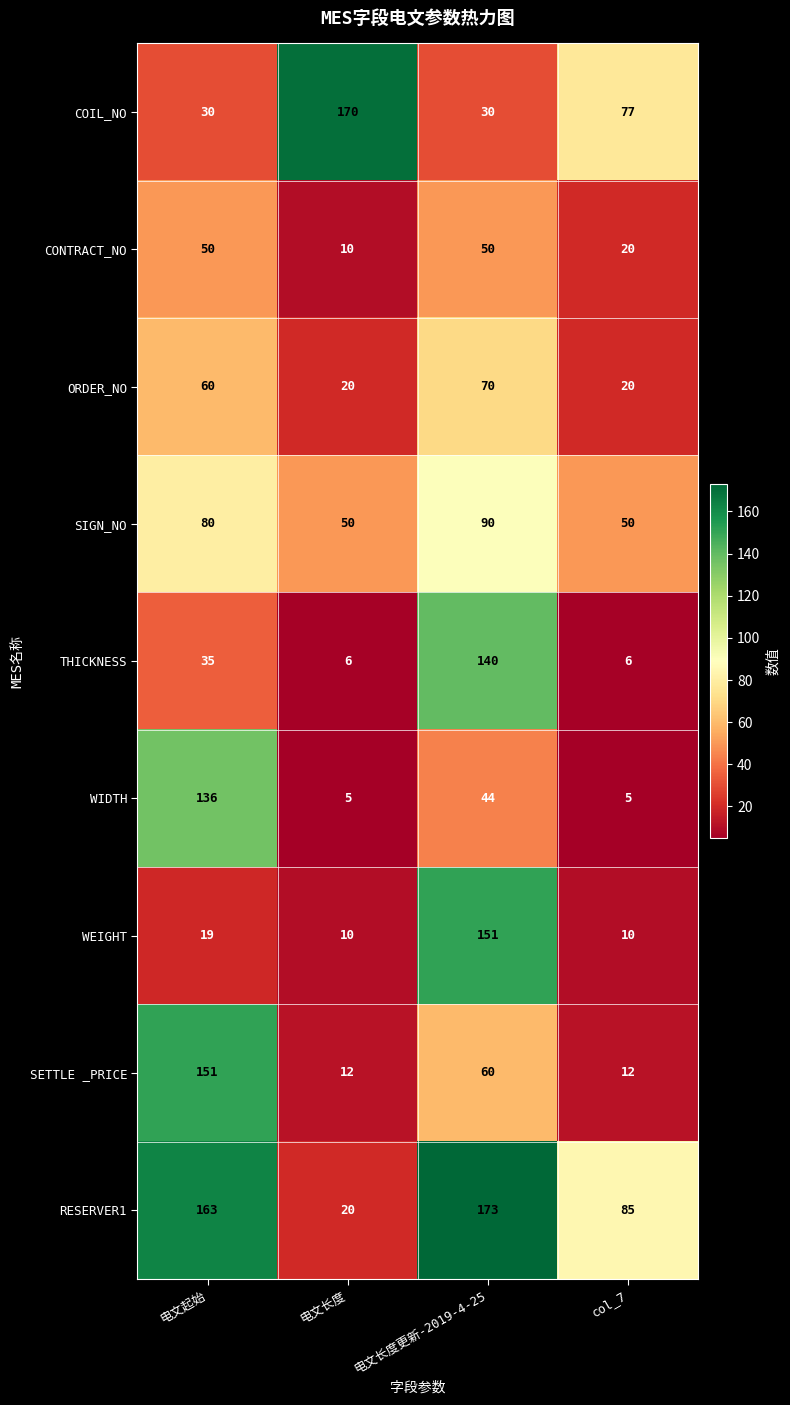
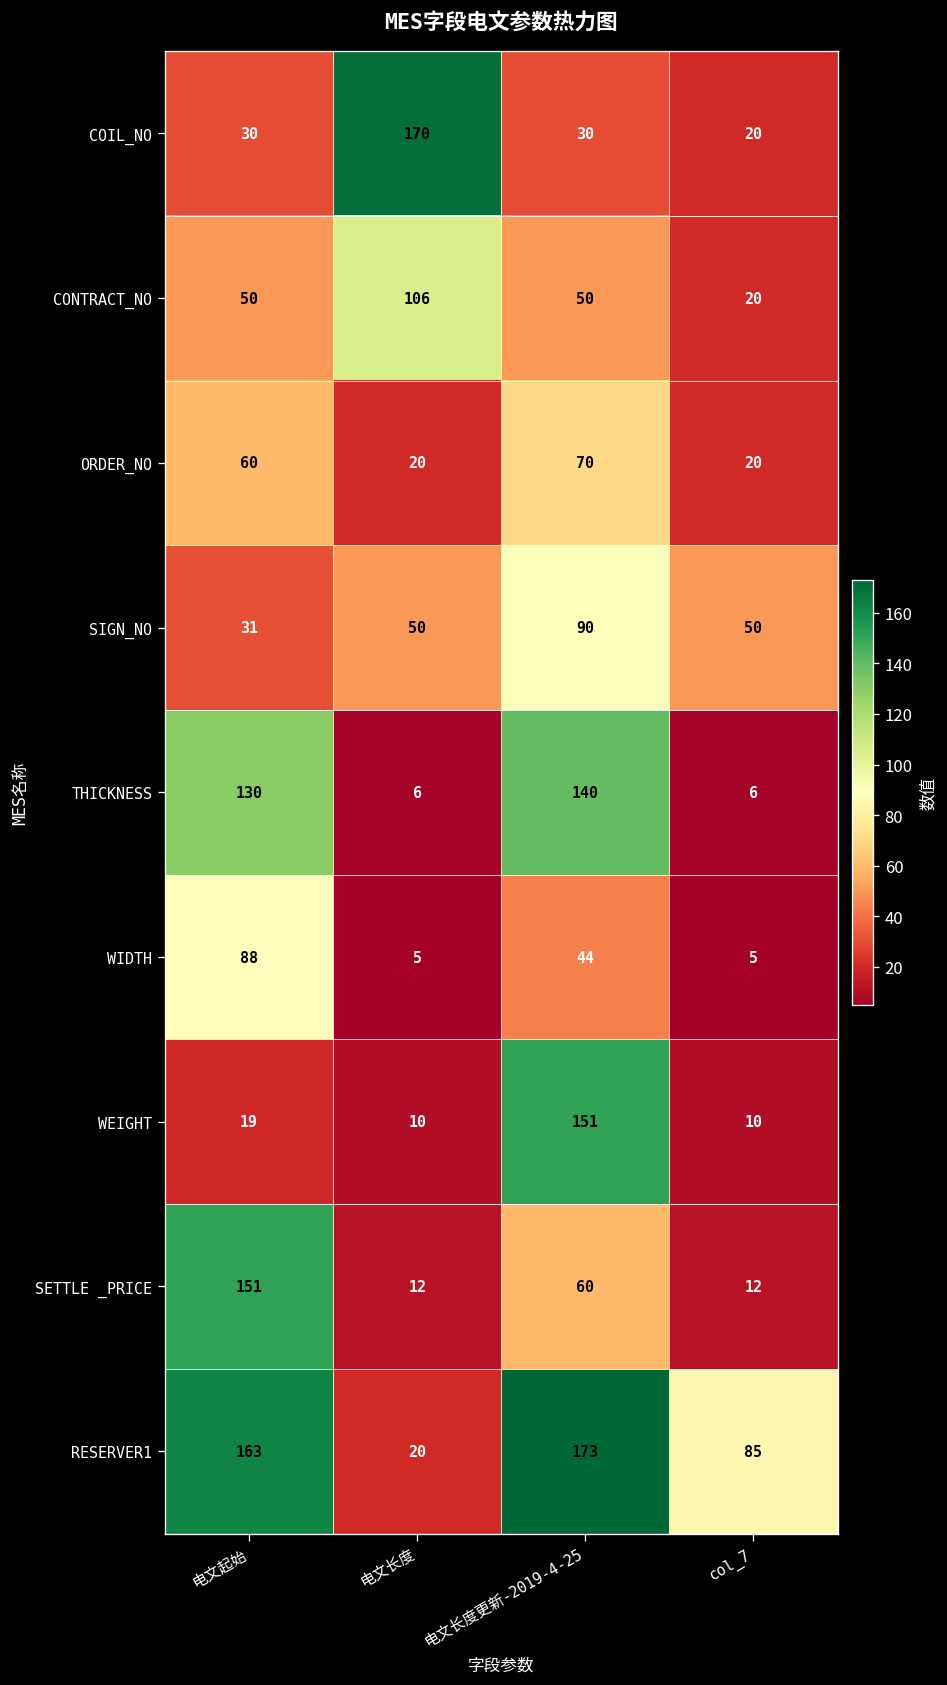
COIL_NO, col_7: 77 -> 20
CONTRACT_NO, 电文长度: 10 -> 106
SIGN_NO, 电文起始: 80 -> 31
THICKNESS, 电文起始: 35 -> 130
WIDTH, 电文起始: 136 -> 88
